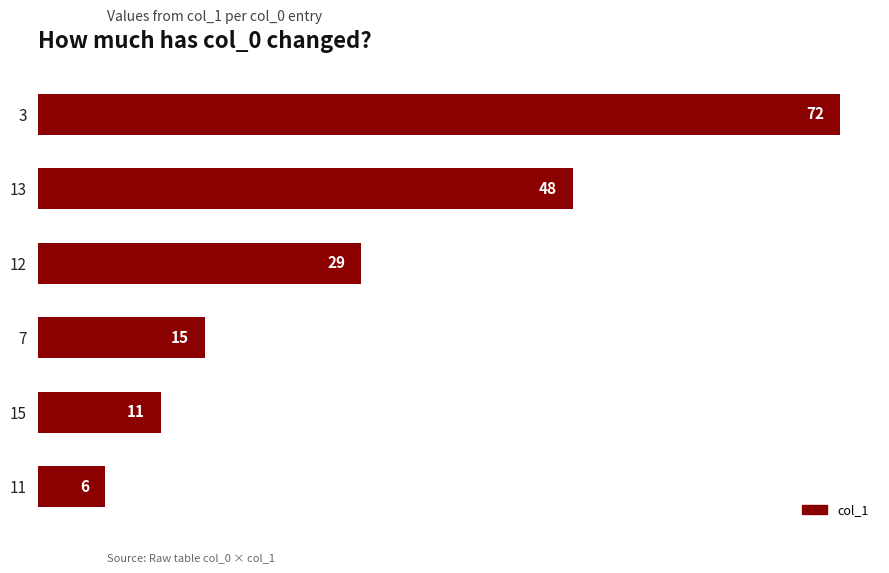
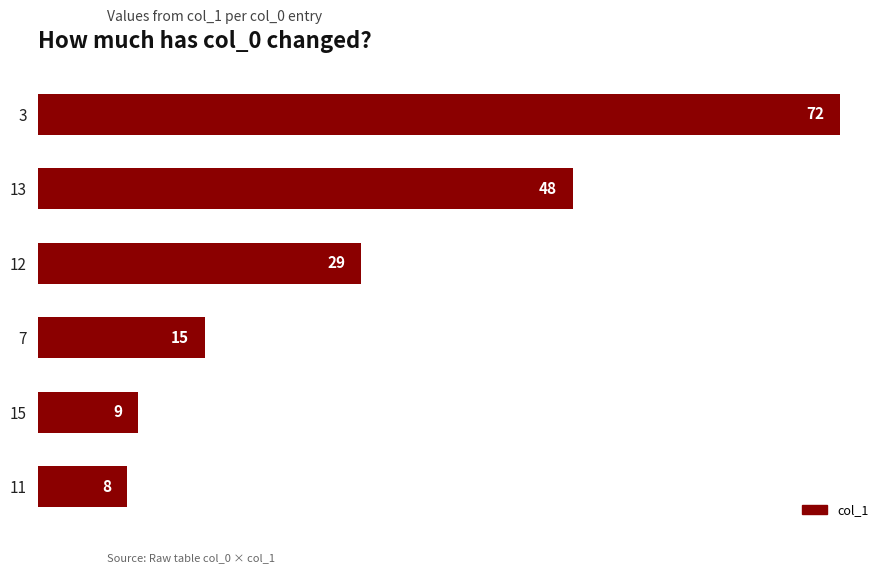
15: 11 -> 9
11: 6 -> 8
